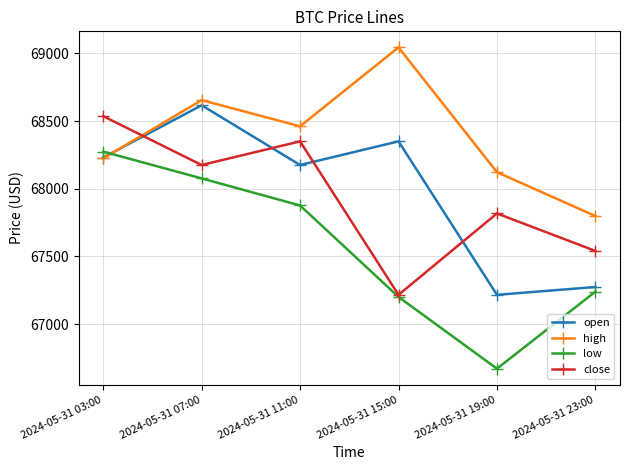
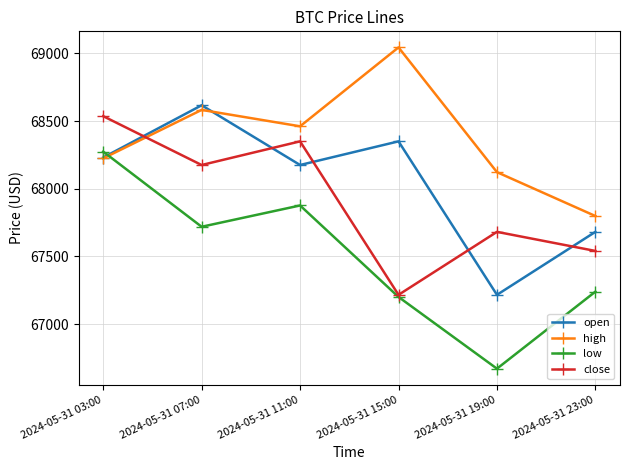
high, 2024-05-31 07:00: 68650 -> 68580
low, 2024-05-31 07:00: 68080 -> 67720
close, 2024-05-31 19:00: 67820 -> 67680
open, 2024-05-31 23:00: 67270 -> 67680
